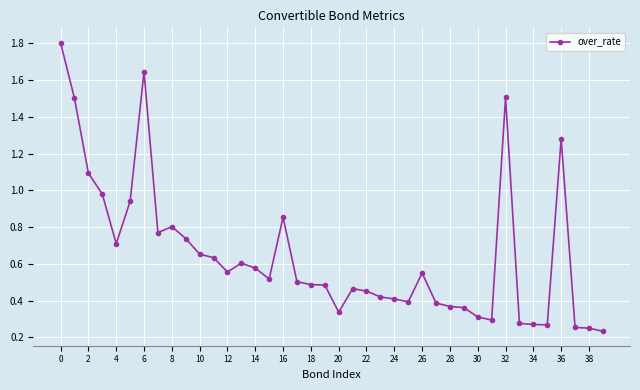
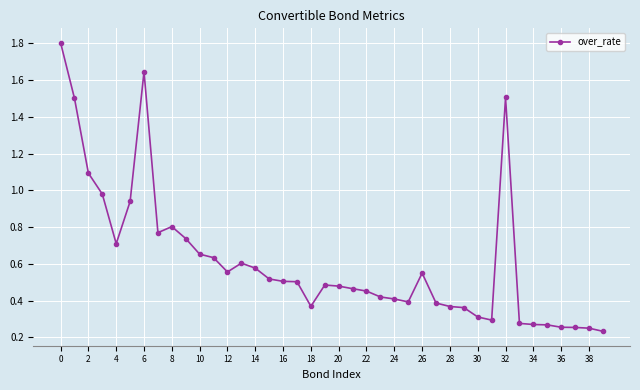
16: 0.85 -> 0.51
18: 0.49 -> 0.37
20: 0.34 -> 0.48
36: 1.28 -> 0.26
